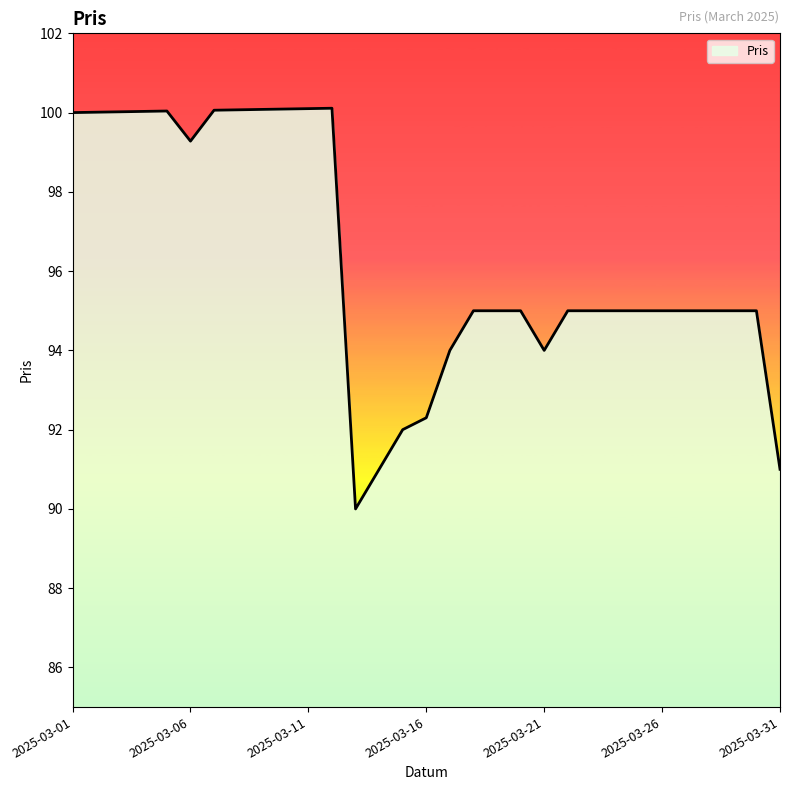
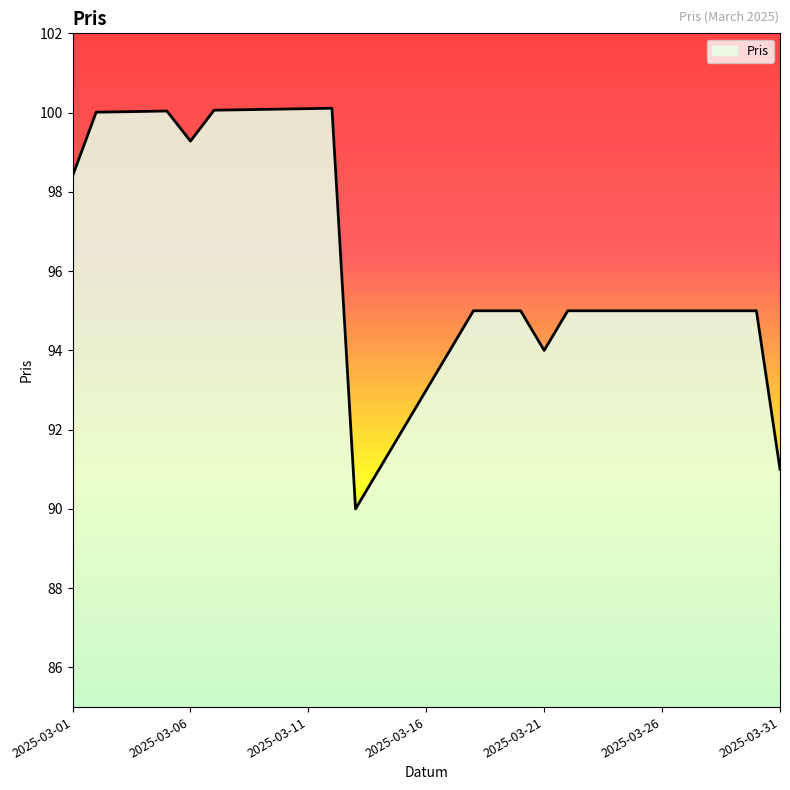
2025-03-01: 100.0 -> 98.4
2025-03-16: 92.3 -> 93.0
